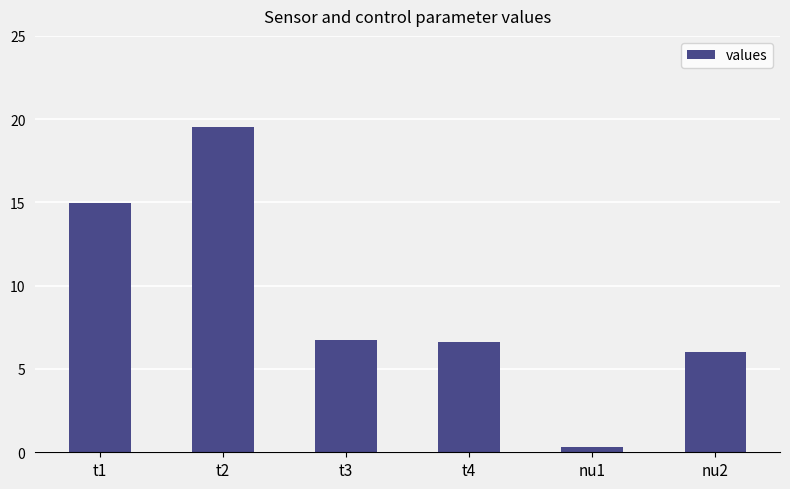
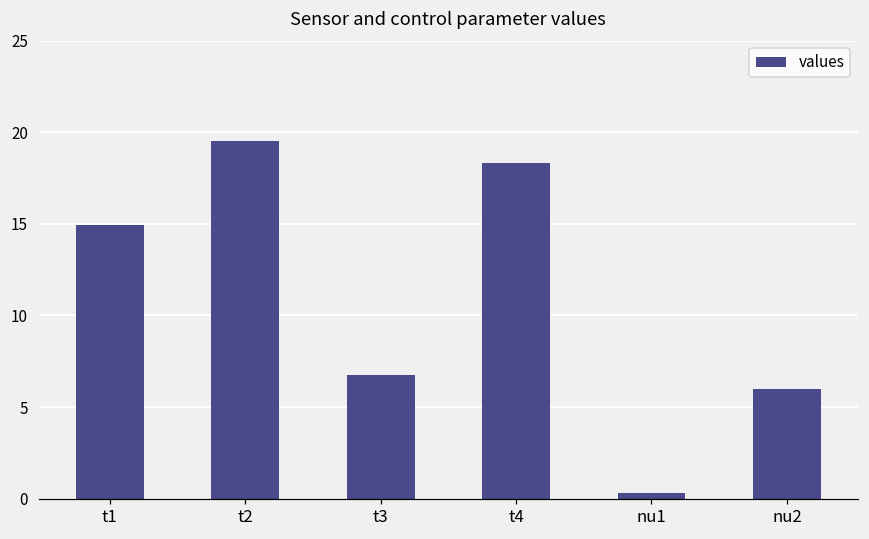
t4: 6.6 -> 18.3
